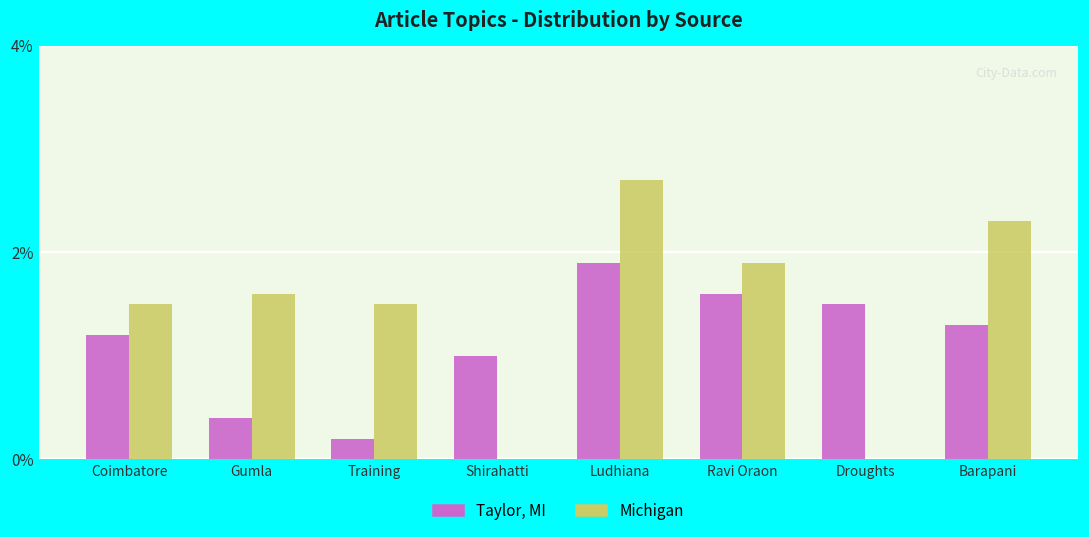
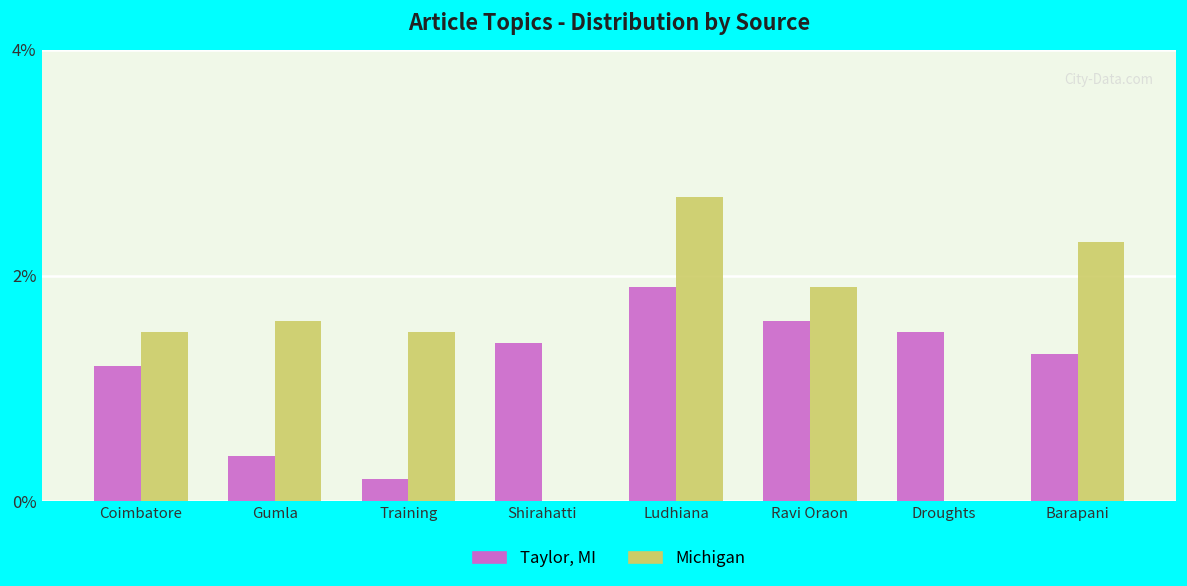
Taylor, MI, Shirahatti: 1.0% -> 1.4%
